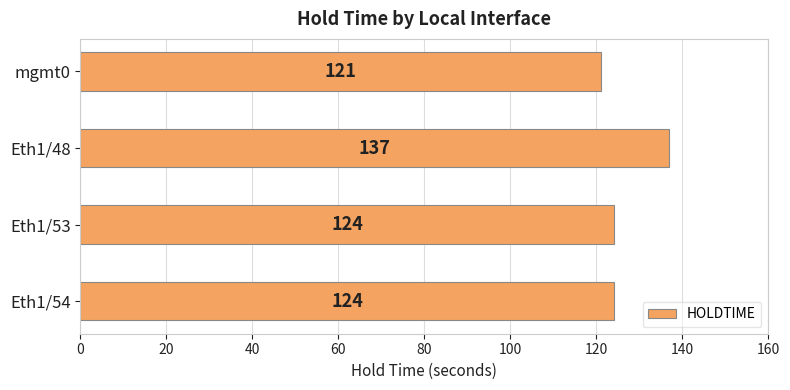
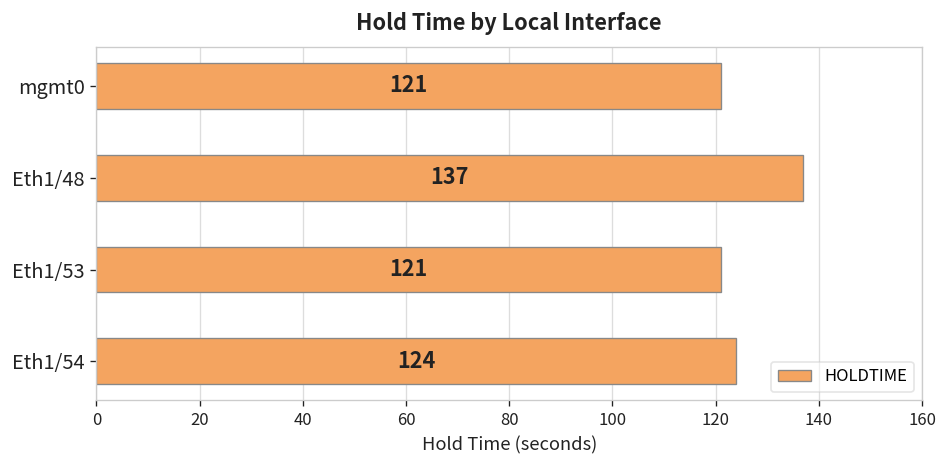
Eth1/53: 124 -> 121
